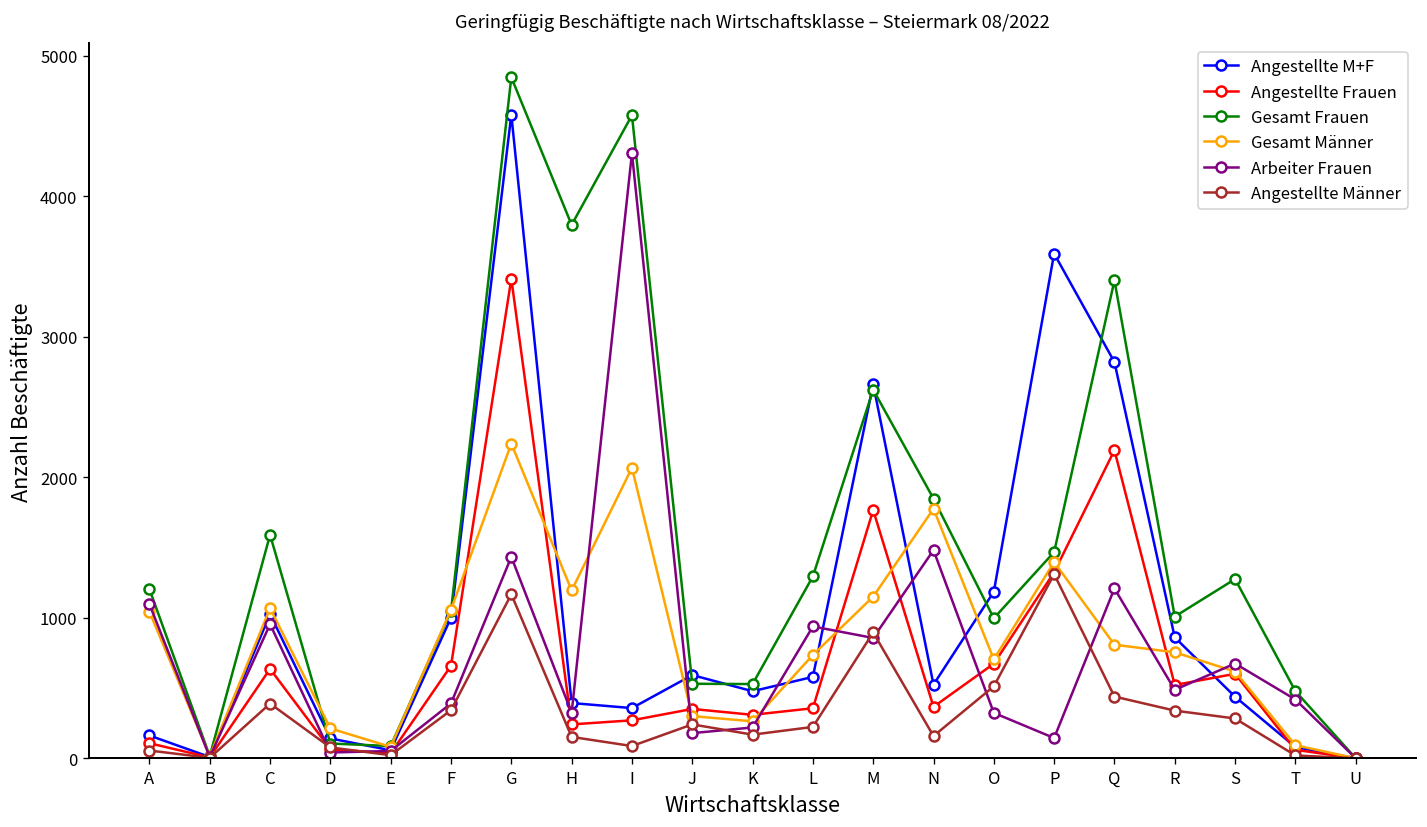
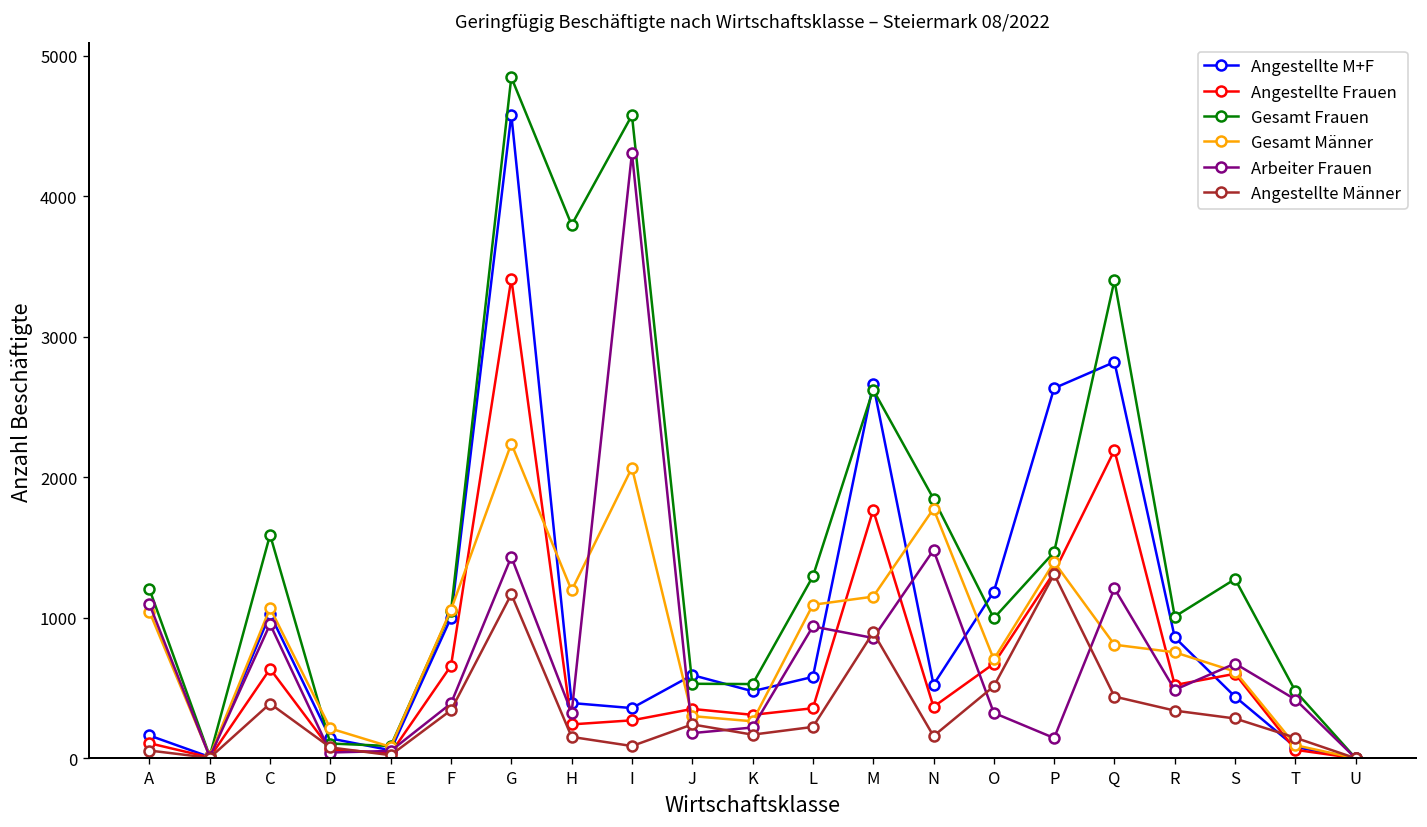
Gesamt Männer, L: 740 -> 1090
Angestellte M+F, P: 3590 -> 2630
Angestellte Männer, T: 20 -> 150
